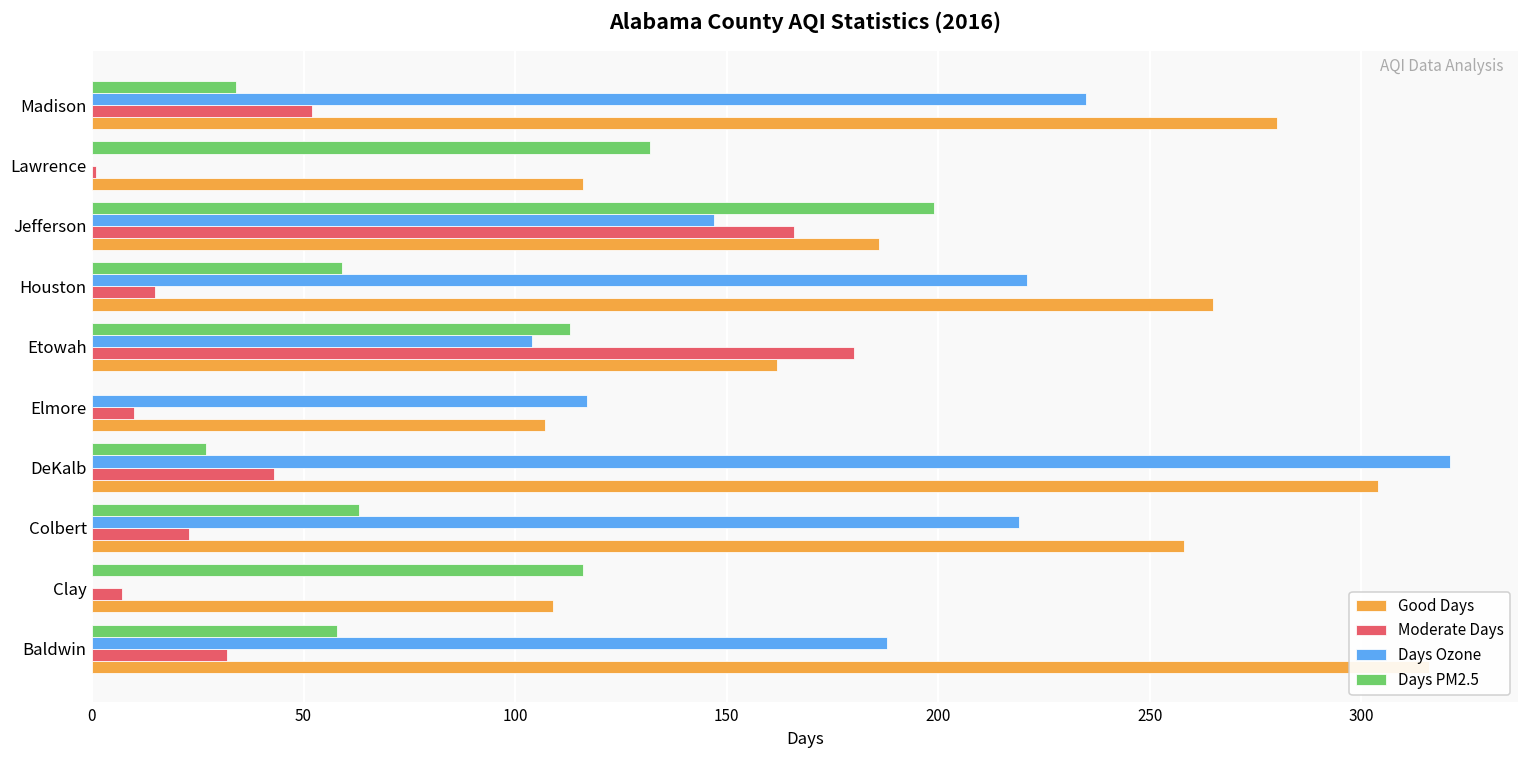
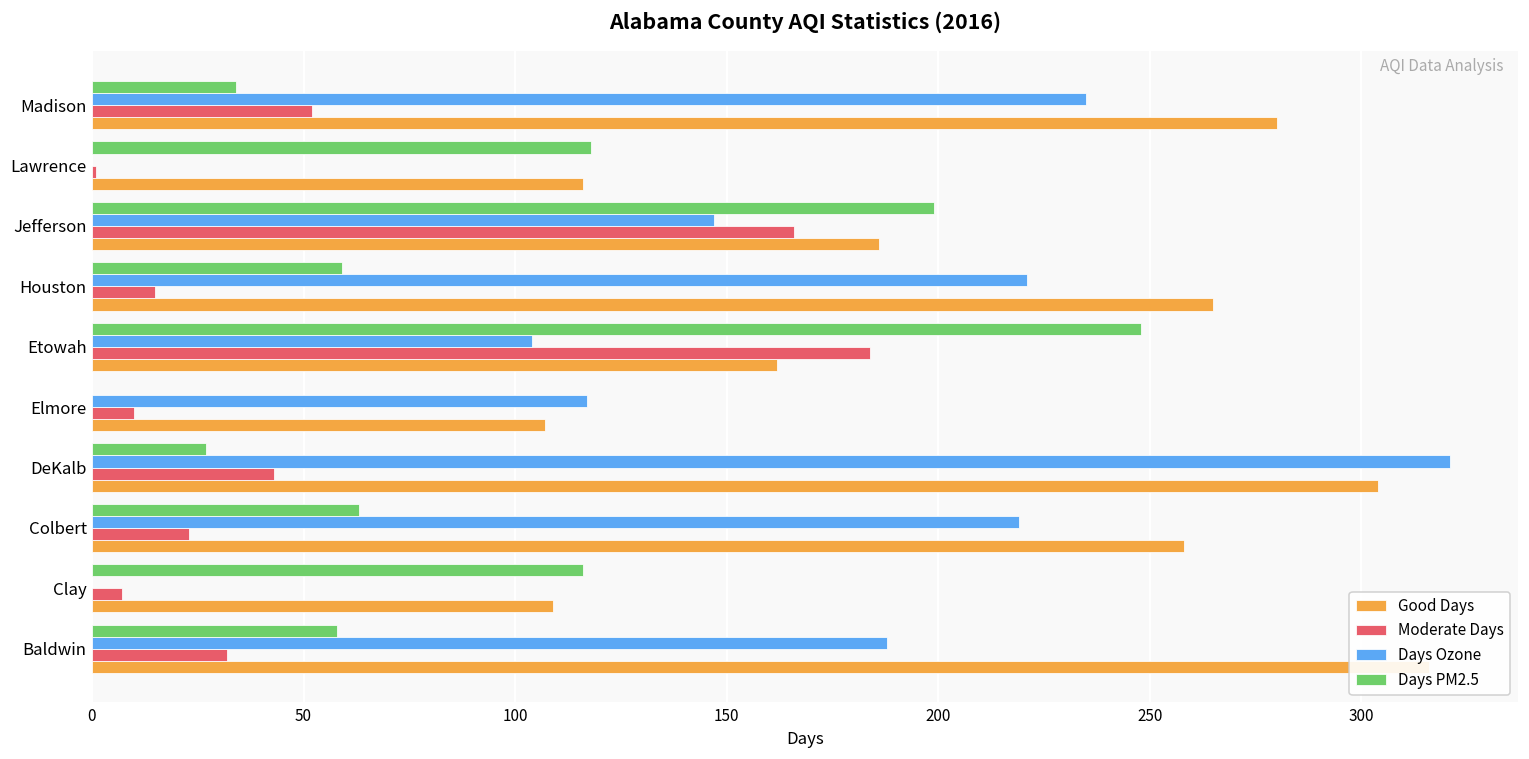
Days PM2.5, Lawrence: 132 -> 118
Days PM2.5, Etowah: 113 -> 248
Moderate Days, Etowah: 180 -> 184
